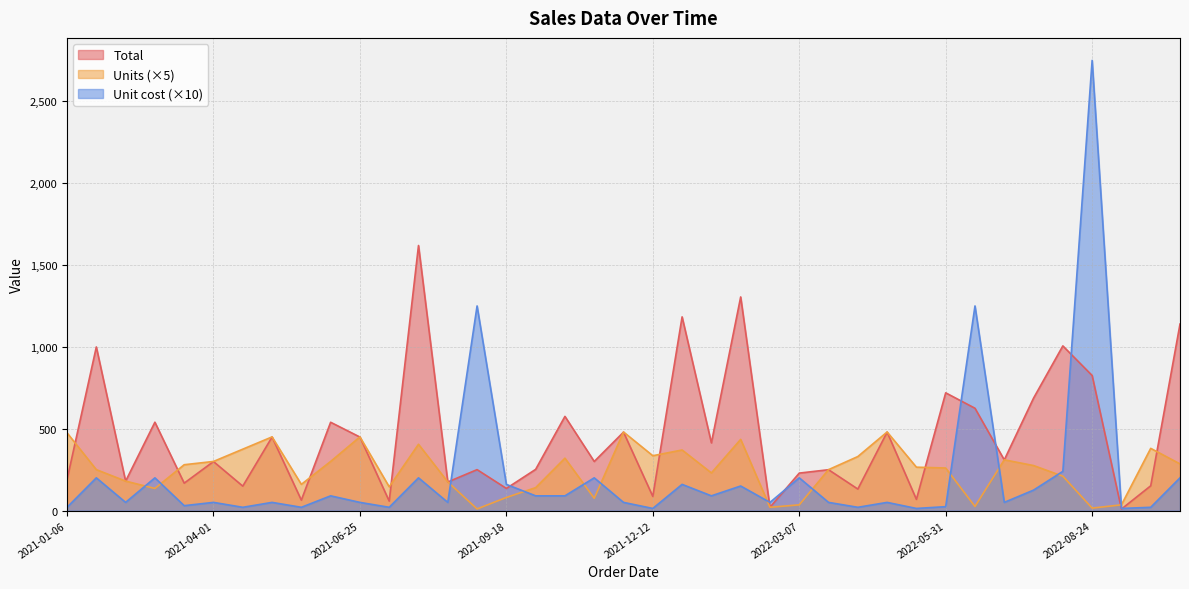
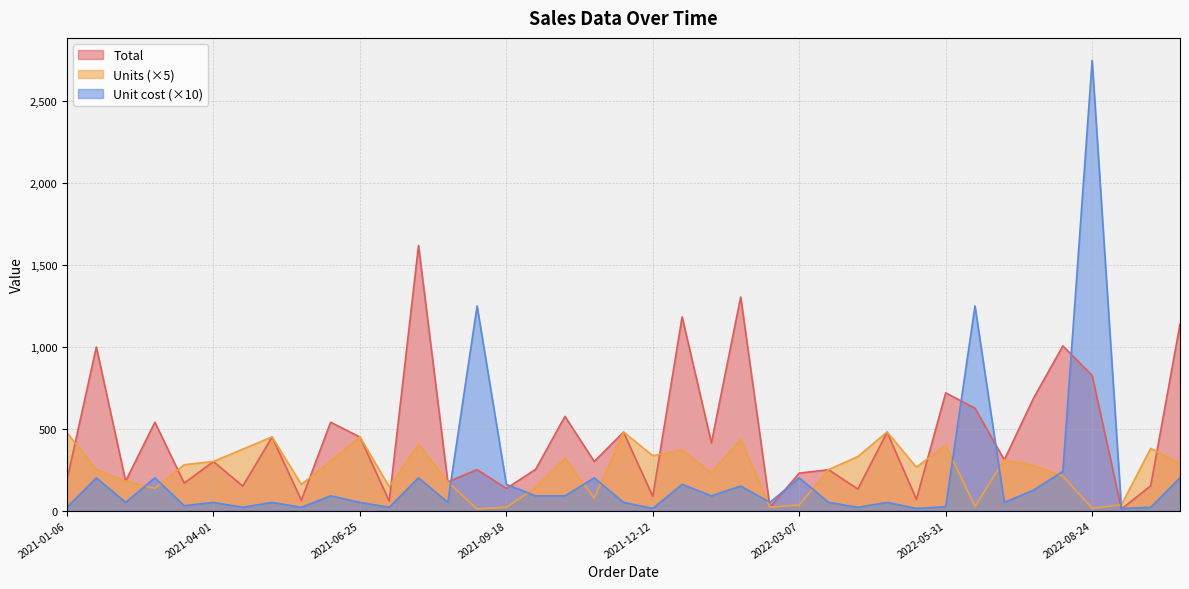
Units (×5), 2021-09-18: 80 -> 20
Units (×5), 2022-05-31: 260 -> 400
